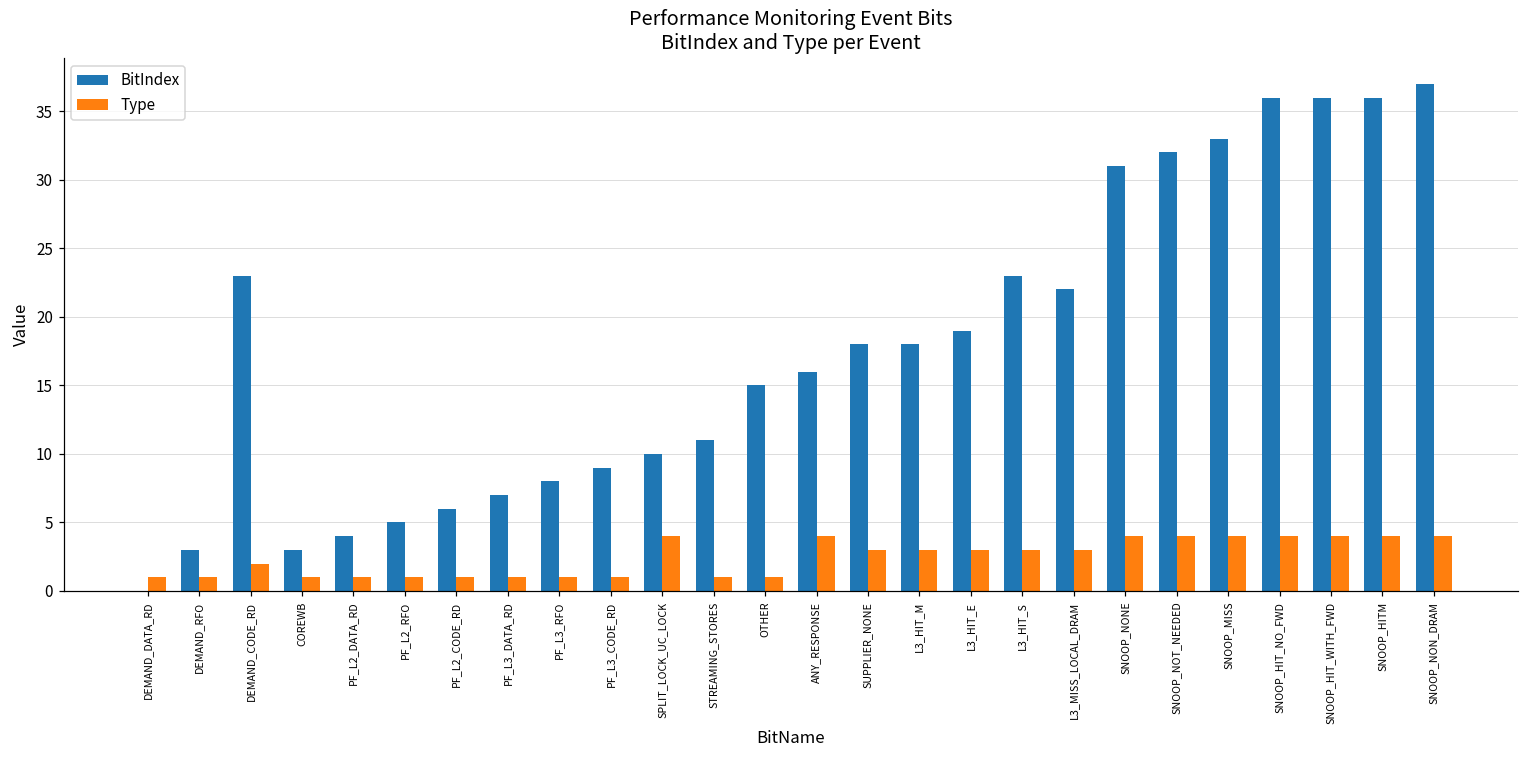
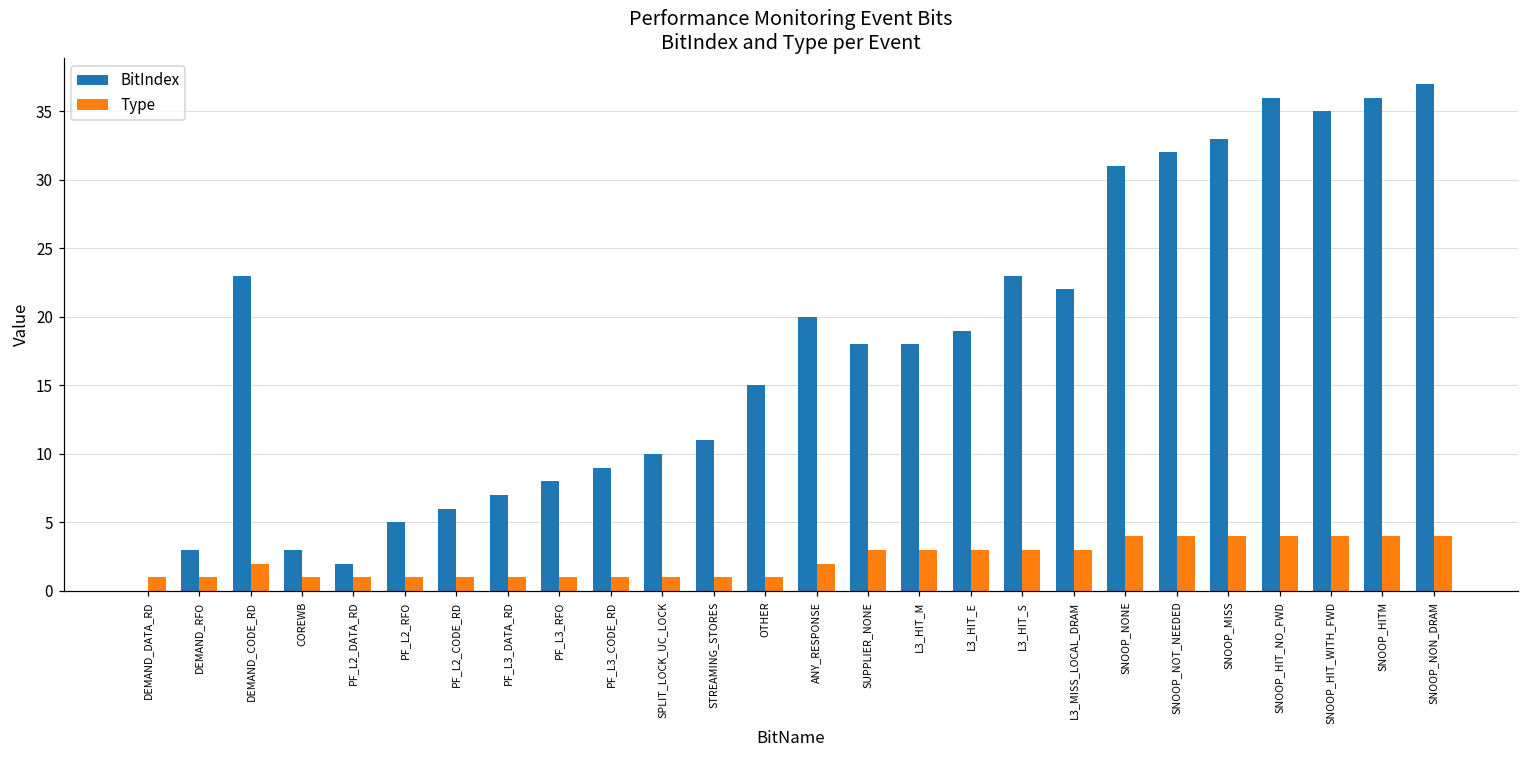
BitIndex, PF_L2_DATA_RD: 4 -> 2
Type, SPLIT_LOCK_UC_LOCK: 4 -> 1
BitIndex, ANY_RESPONSE: 16 -> 20
Type, ANY_RESPONSE: 4 -> 2
BitIndex, SNOOP_HIT_WITH_FWD: 36 -> 35
